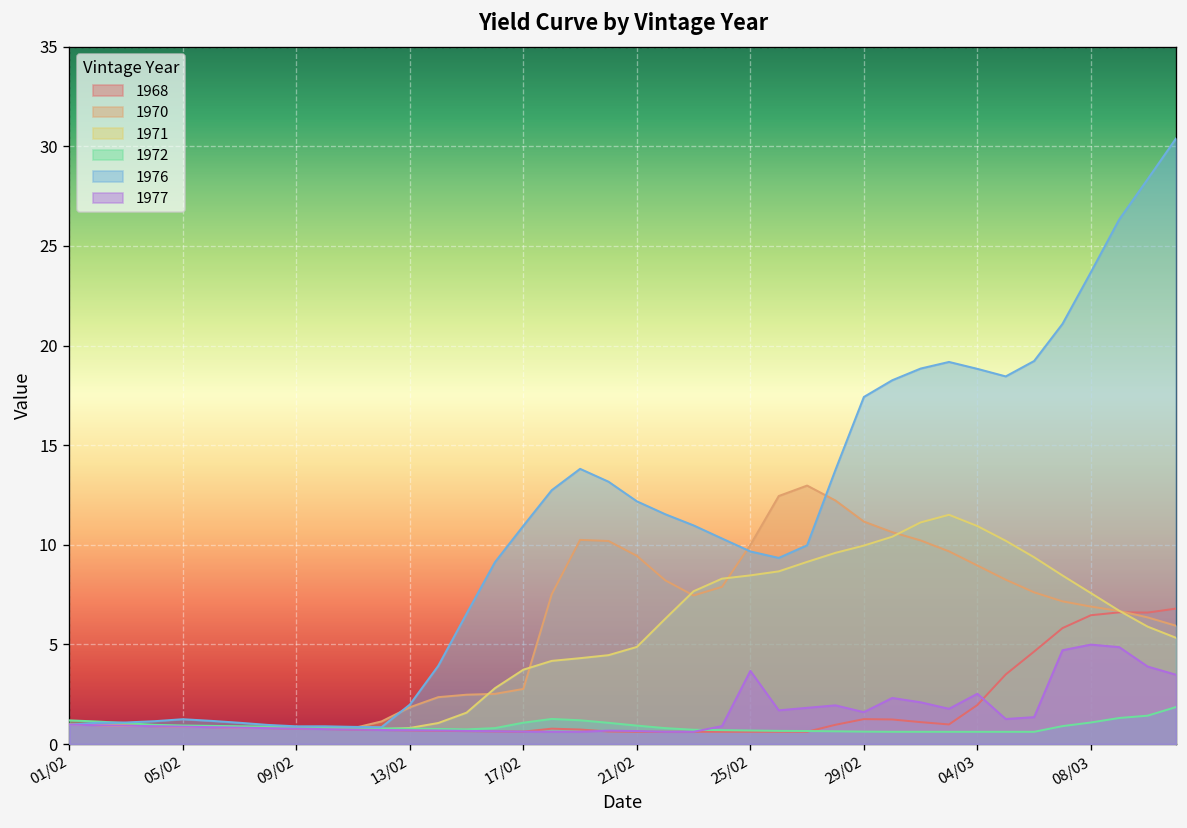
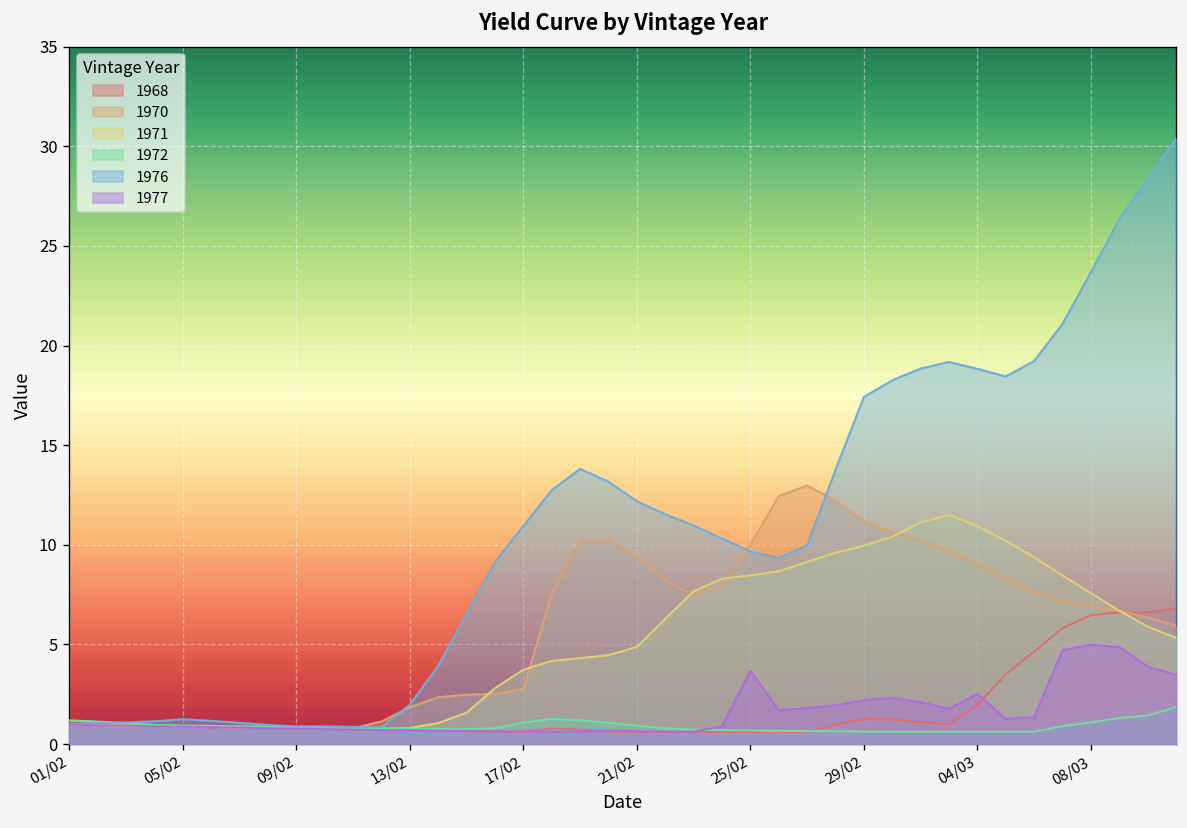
1977, 29/02: 1.6 -> 2.2
